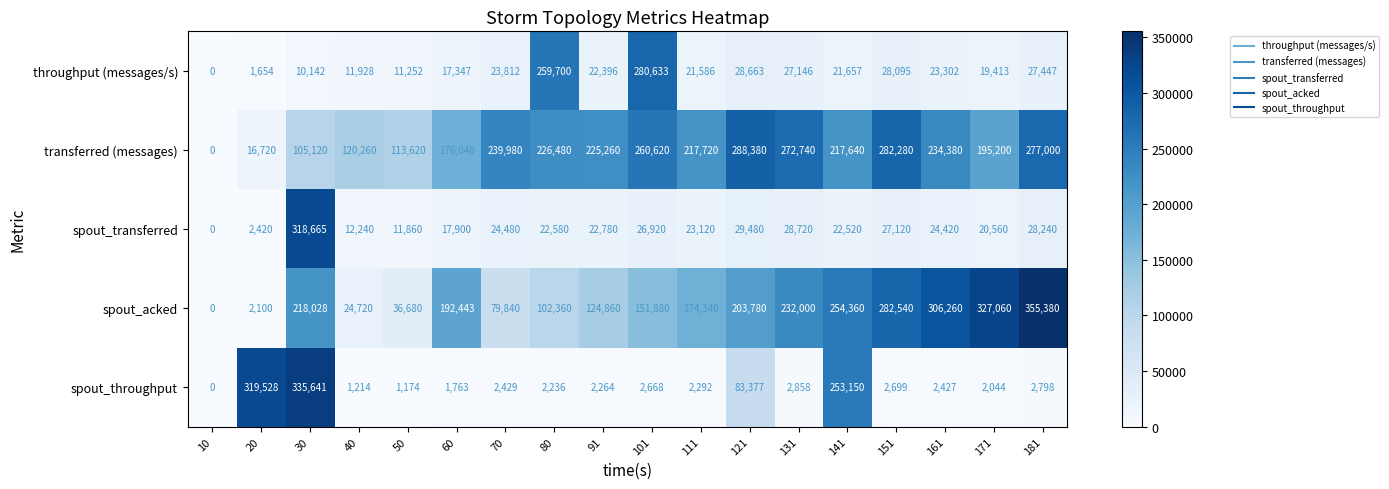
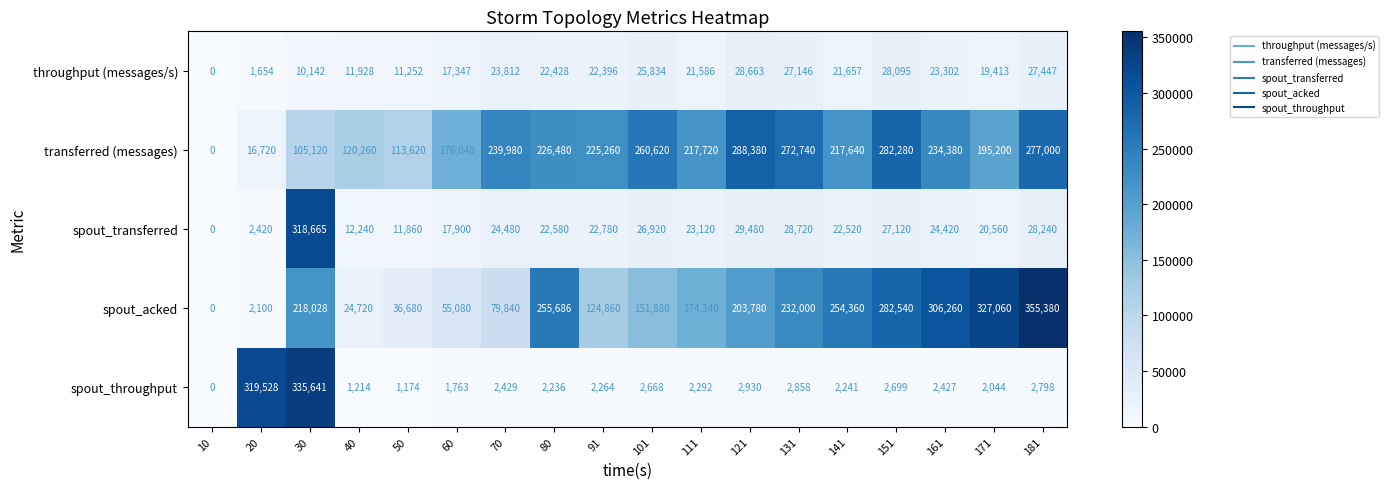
throughput (messages/s), 80: 259,700 -> 22,428
throughput (messages/s), 101: 280,633 -> 25,834
spout_acked, 60: 192,443 -> 55,080
spout_acked, 80: 102,360 -> 255,686
spout_throughput, 121: 83,377 -> 2,930
spout_throughput, 141: 253,150 -> 2,241
